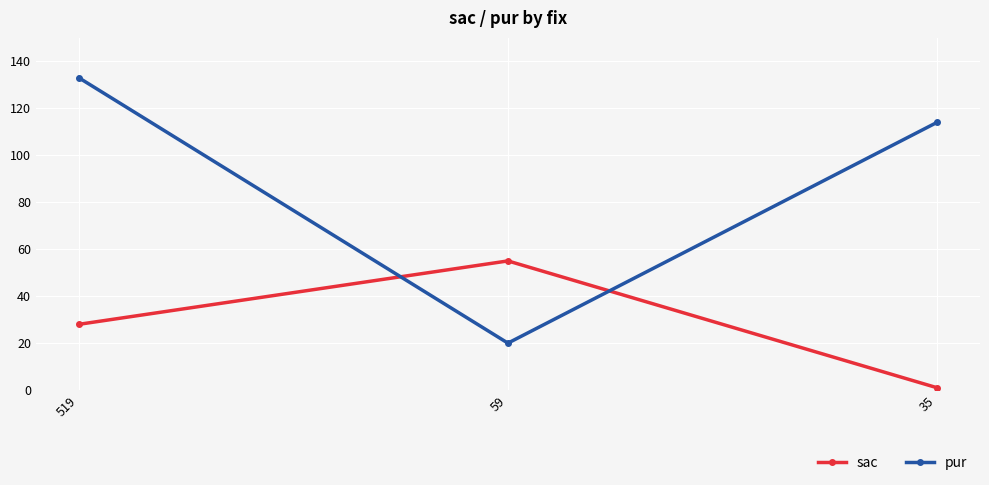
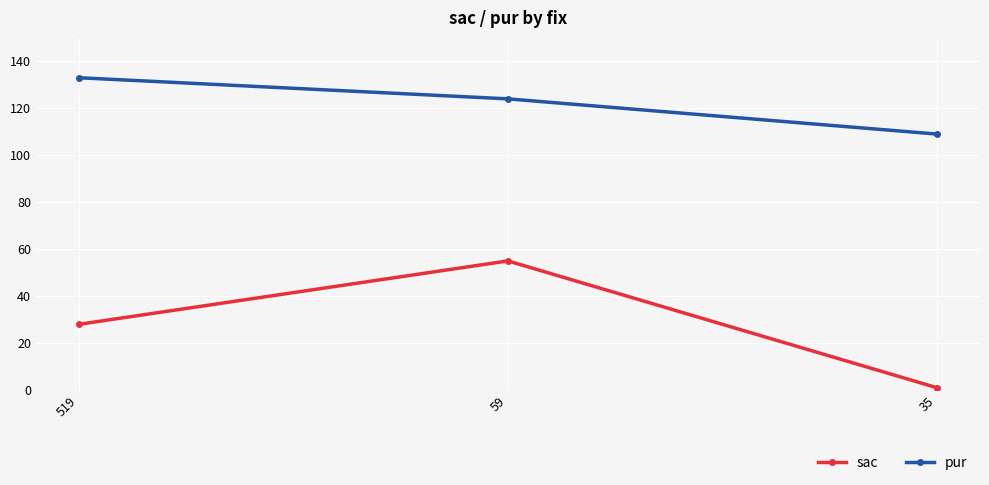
pur, 59: 20 -> 124
pur, 35: 114 -> 109
